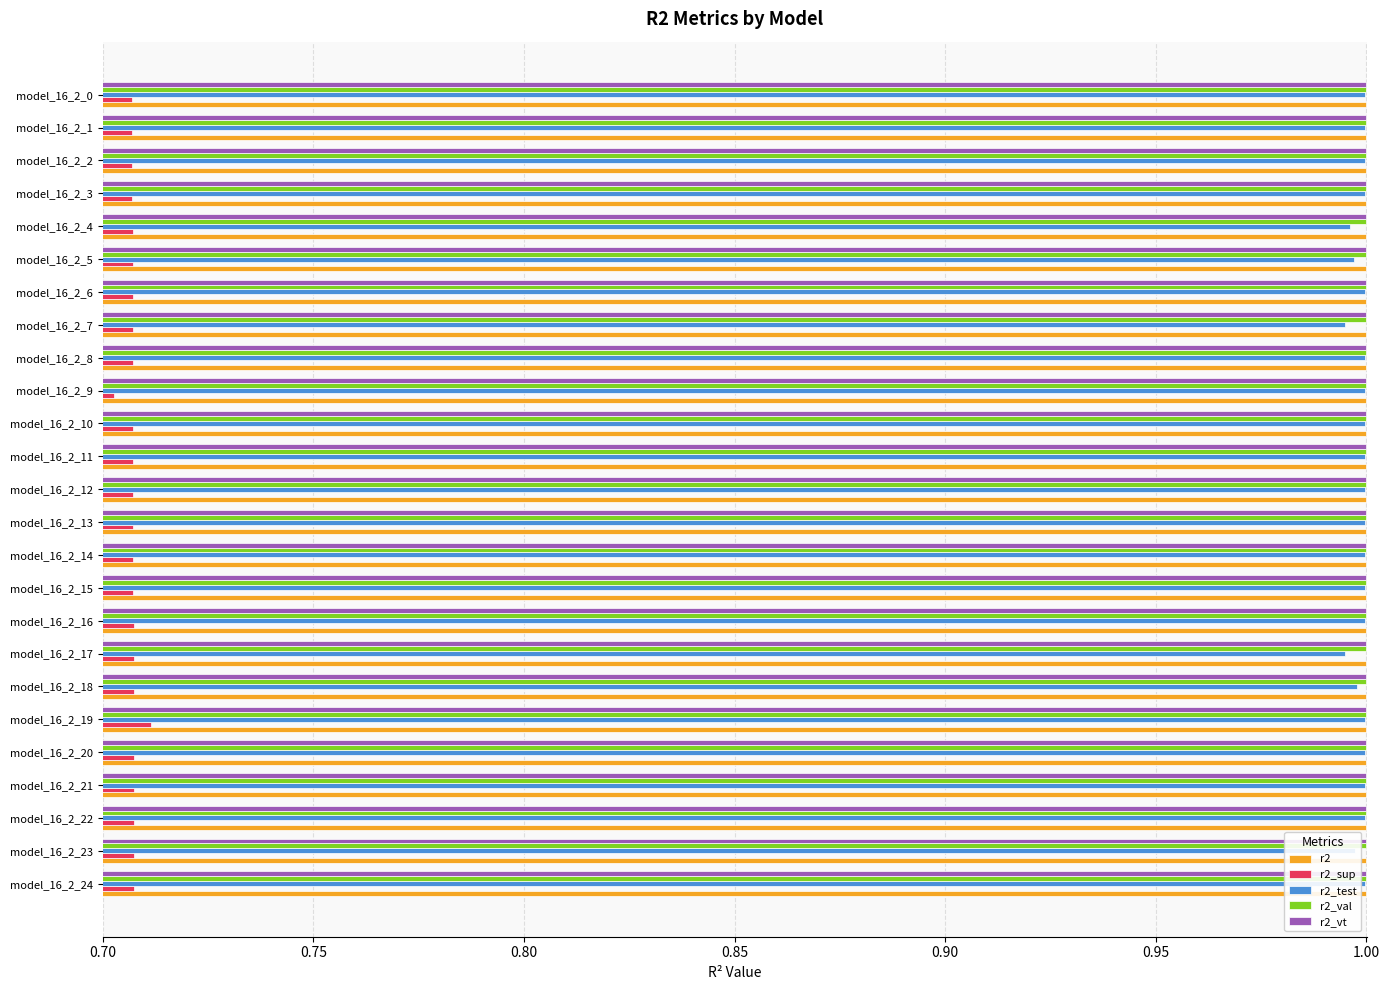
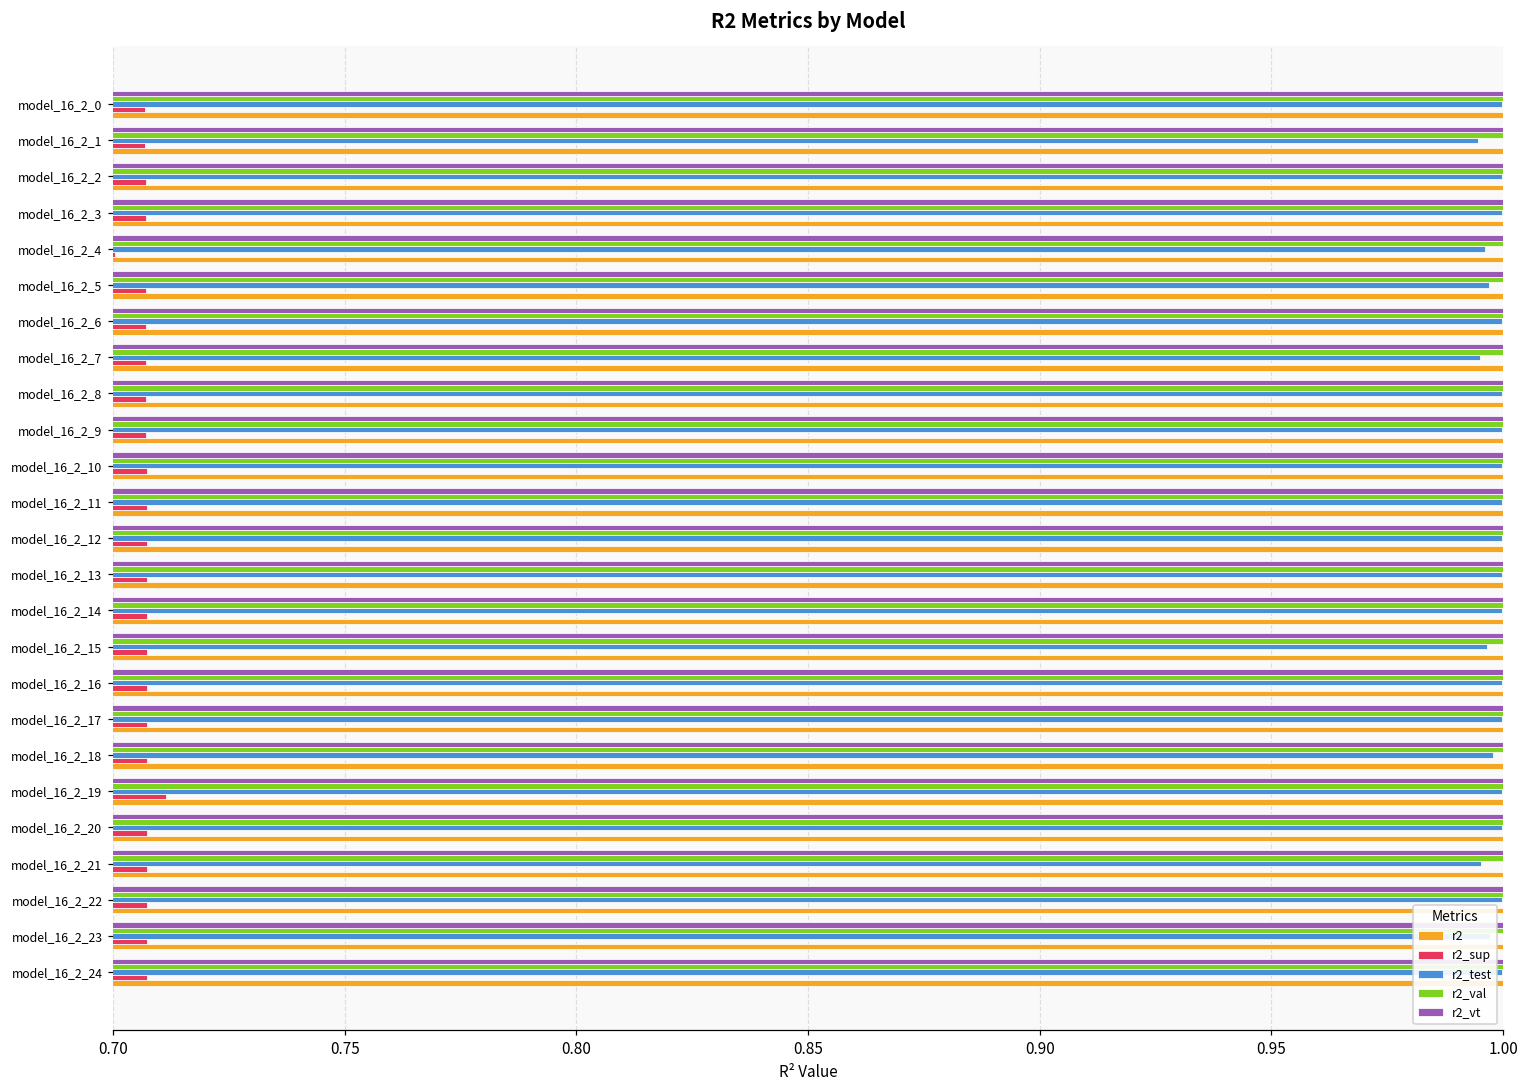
r2_test, model_16_2_1: 1.000 -> 0.995
r2_sup, model_16_2_4: 0.707 -> 0.700
r2_sup, model_16_2_9: 0.703 -> 0.707
r2_test, model_16_2_15: 1.000 -> 0.997
r2_test, model_16_2_17: 0.995 -> 1.000
r2_test, model_16_2_21: 1.000 -> 0.995
